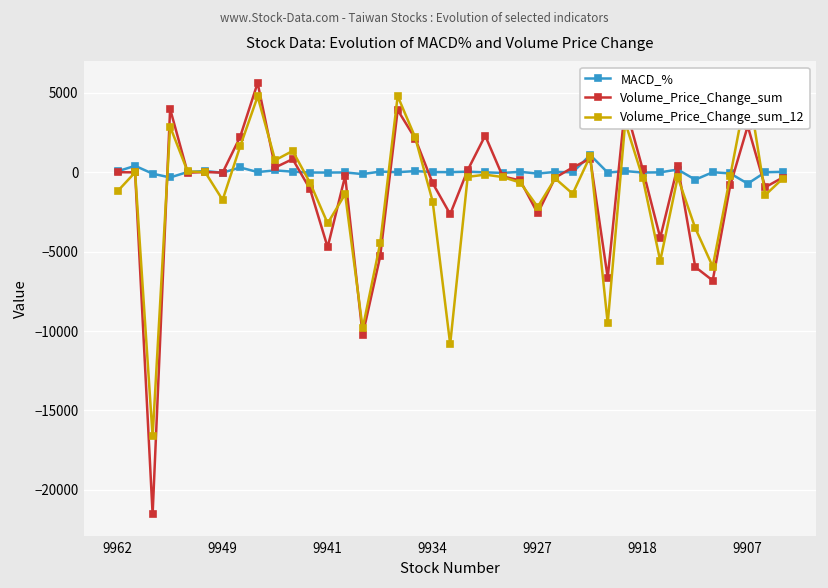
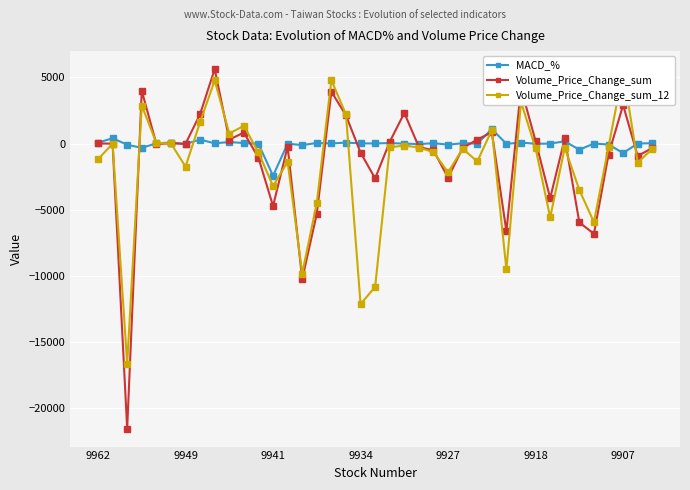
MACD_%, 9941: 0 -> -2400
Volume_Price_Change_sum_12, 9934: -1800 -> -12100
